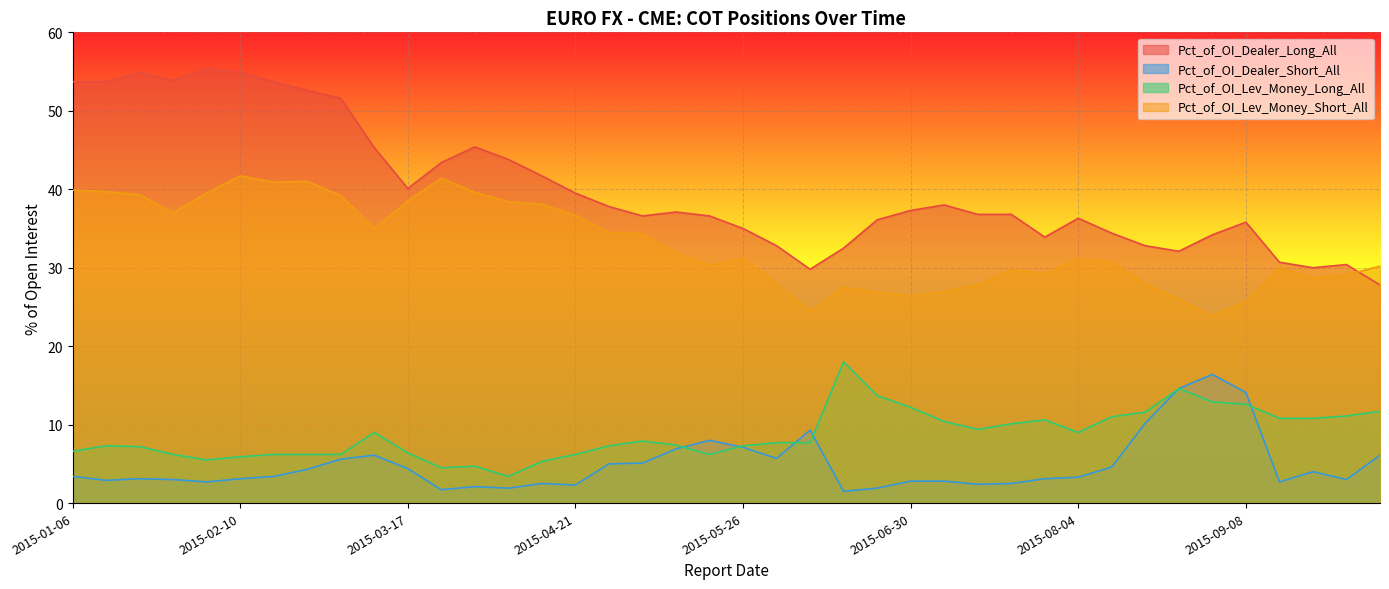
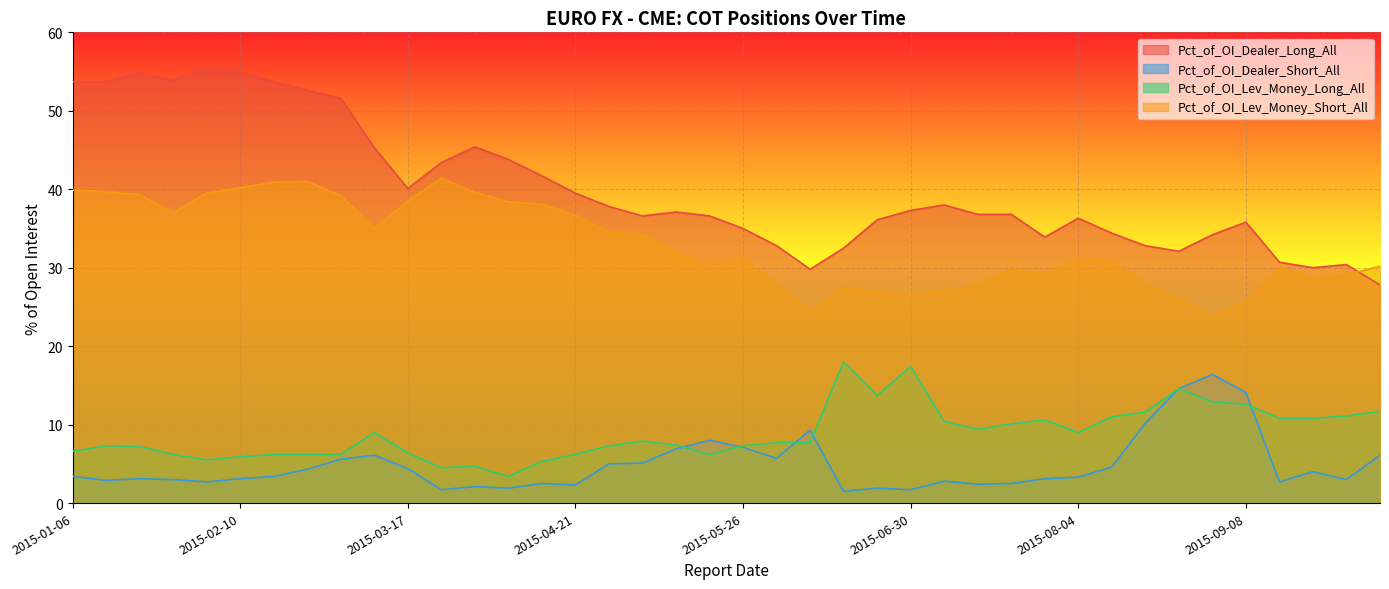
Pct_of_OI_Lev_Money_Short_All, 2015-02-10: 42 -> 40
Pct_of_OI_Dealer_Short_All, 2015-06-30: 3 -> 2
Pct_of_OI_Lev_Money_Long_All, 2015-06-30: 12 -> 17
